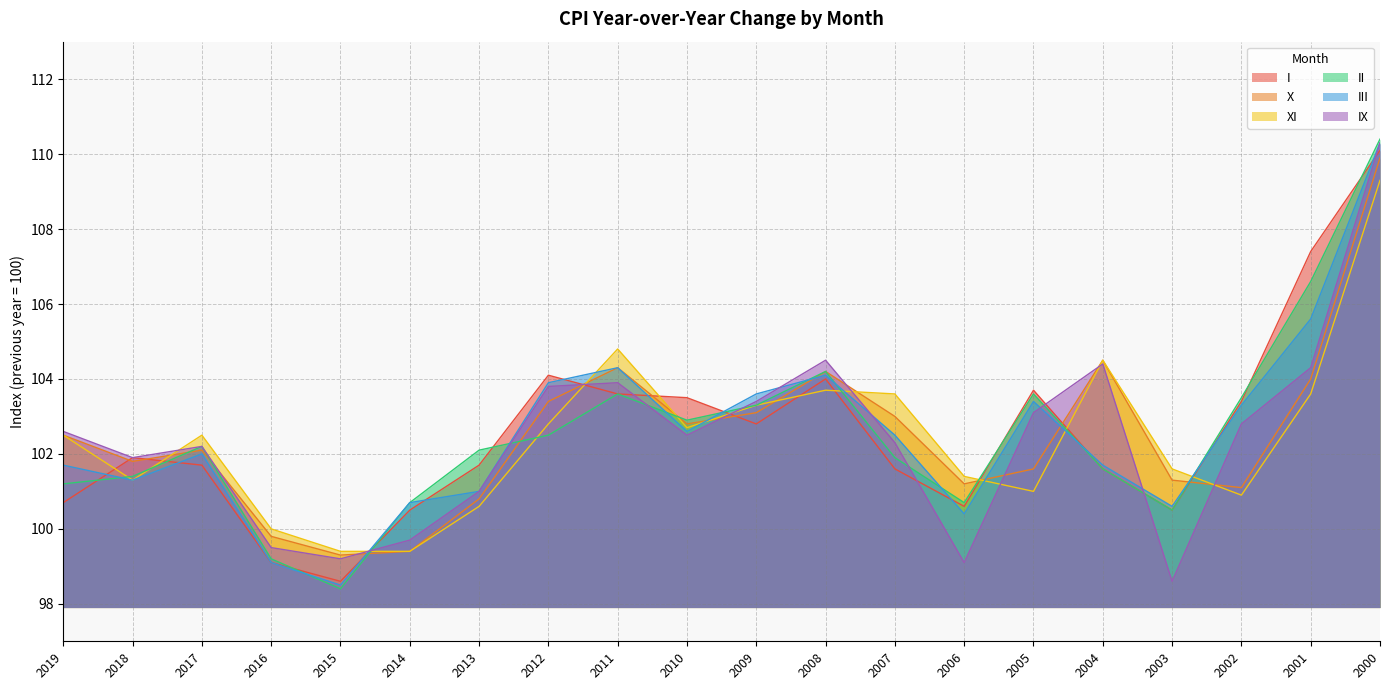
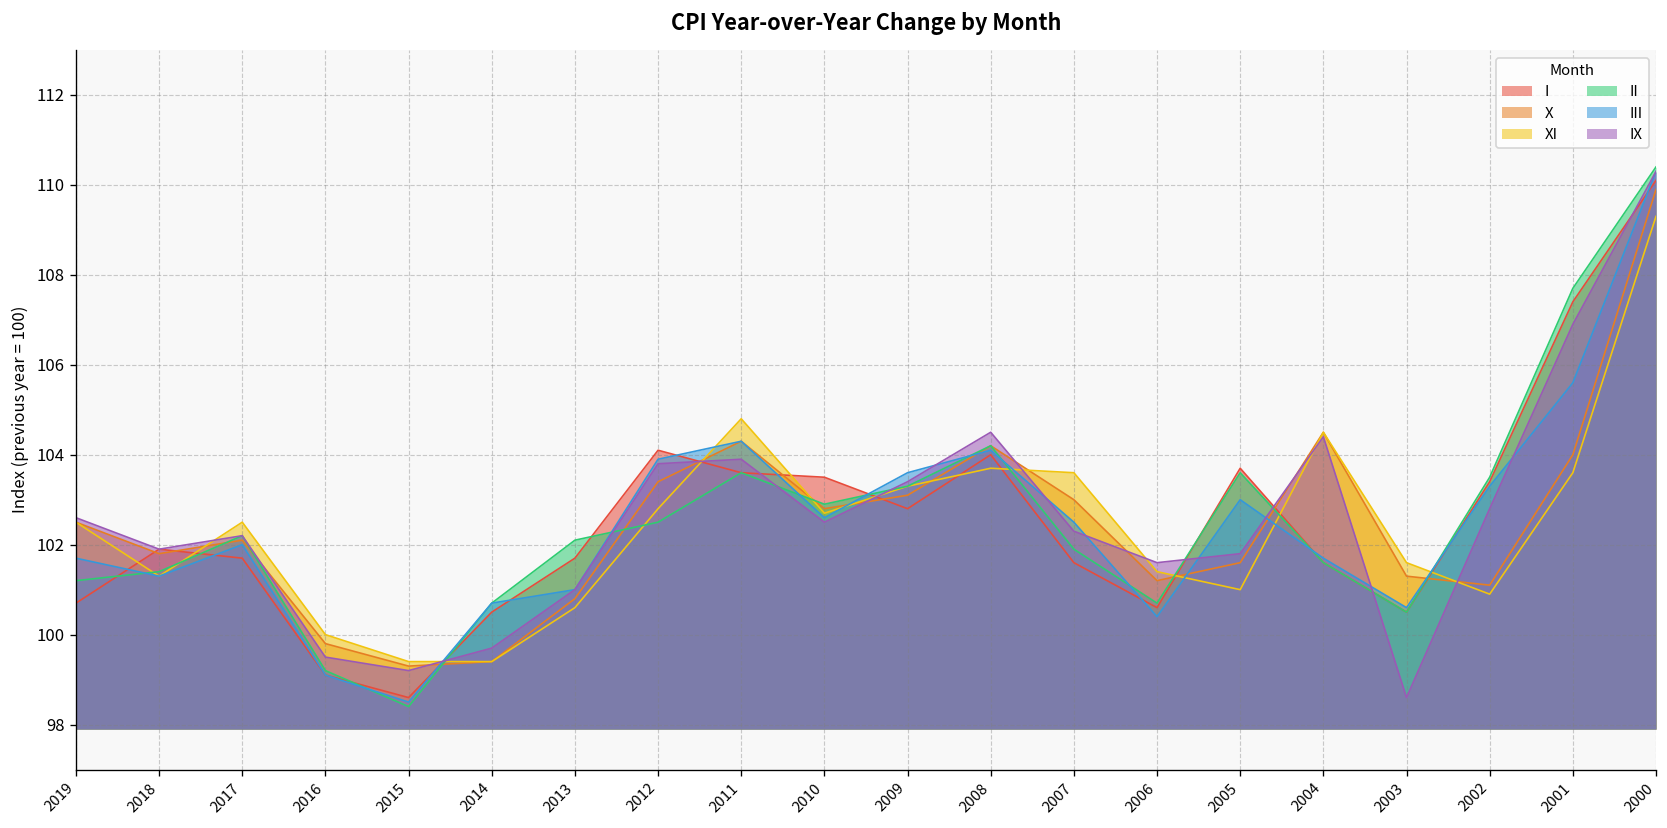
IX, 2006: 99.1 -> 101.6
III, 2005: 103.4 -> 103.0
IX, 2005: 103.1 -> 101.8
II, 2001: 106.6 -> 107.7
IX, 2001: 104.3 -> 106.9
